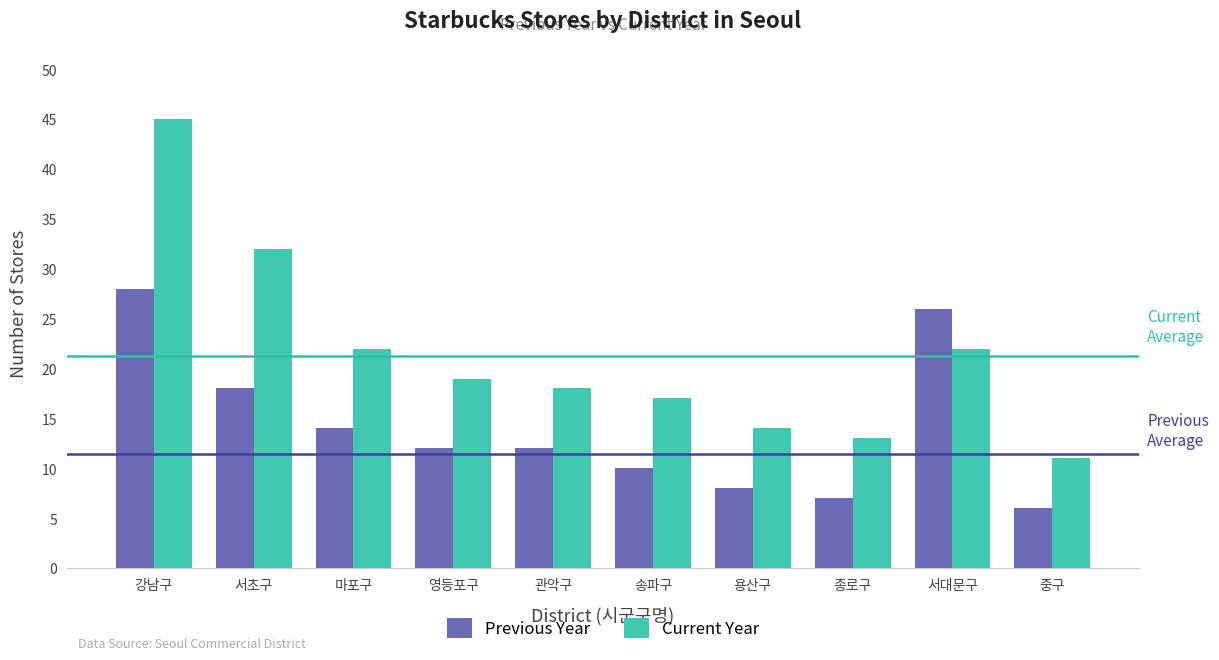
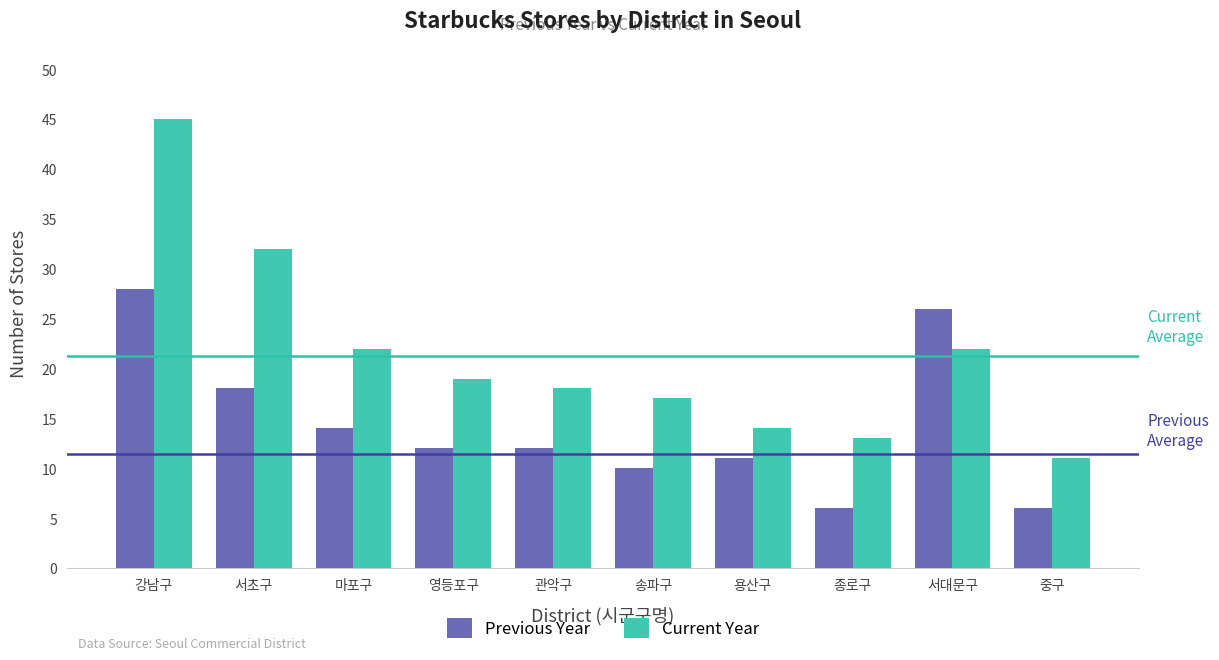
Previous Year, 용산구: 8 -> 11
Previous Year, 종로구: 7 -> 6
